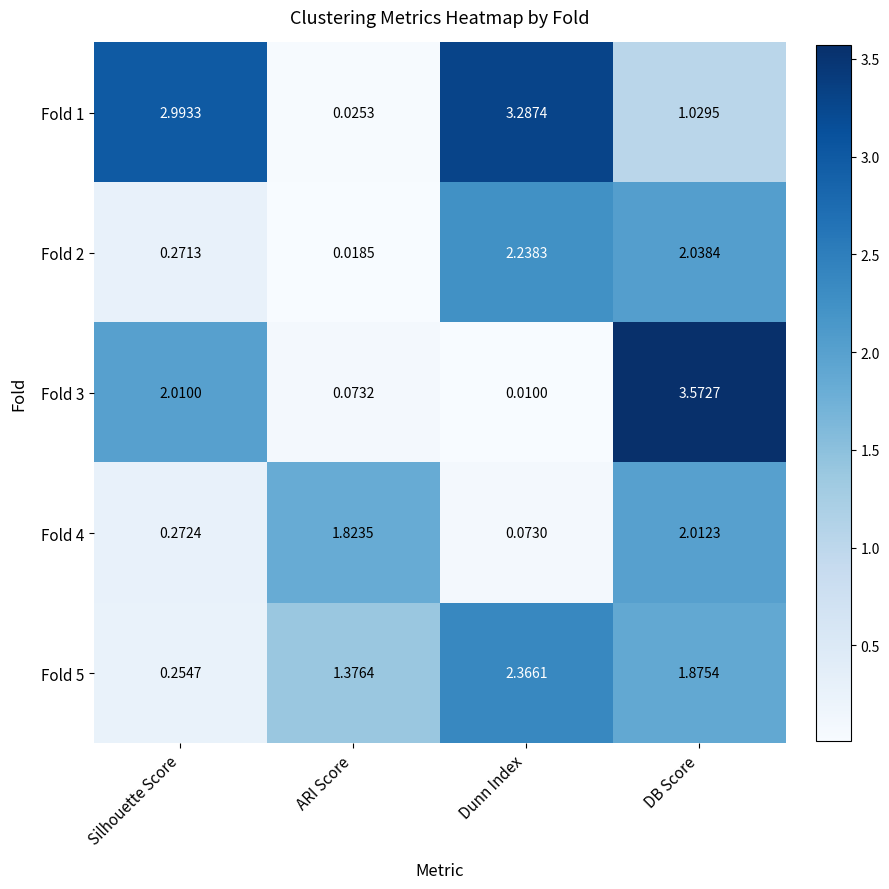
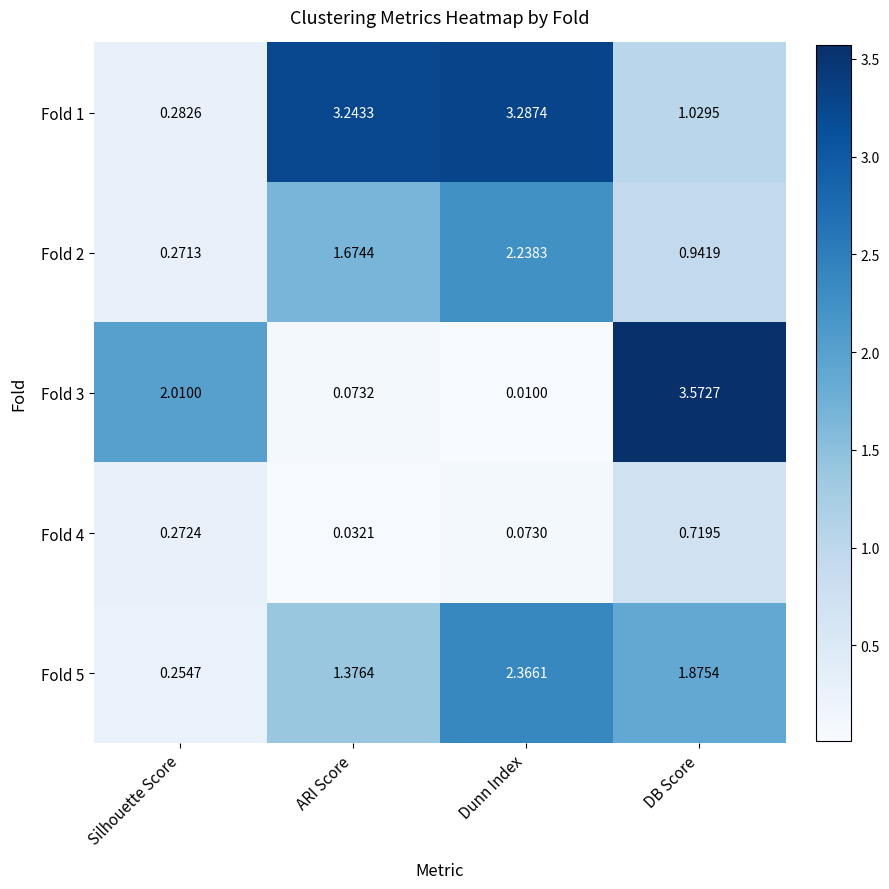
Fold 1, Silhouette Score: 2.9933 -> 0.2826
Fold 1, ARI Score: 0.0253 -> 3.2433
Fold 2, ARI Score: 0.0185 -> 1.6744
Fold 2, DB Score: 2.0384 -> 0.9419
Fold 4, ARI Score: 1.8235 -> 0.0321
Fold 4, DB Score: 2.0123 -> 0.7195
